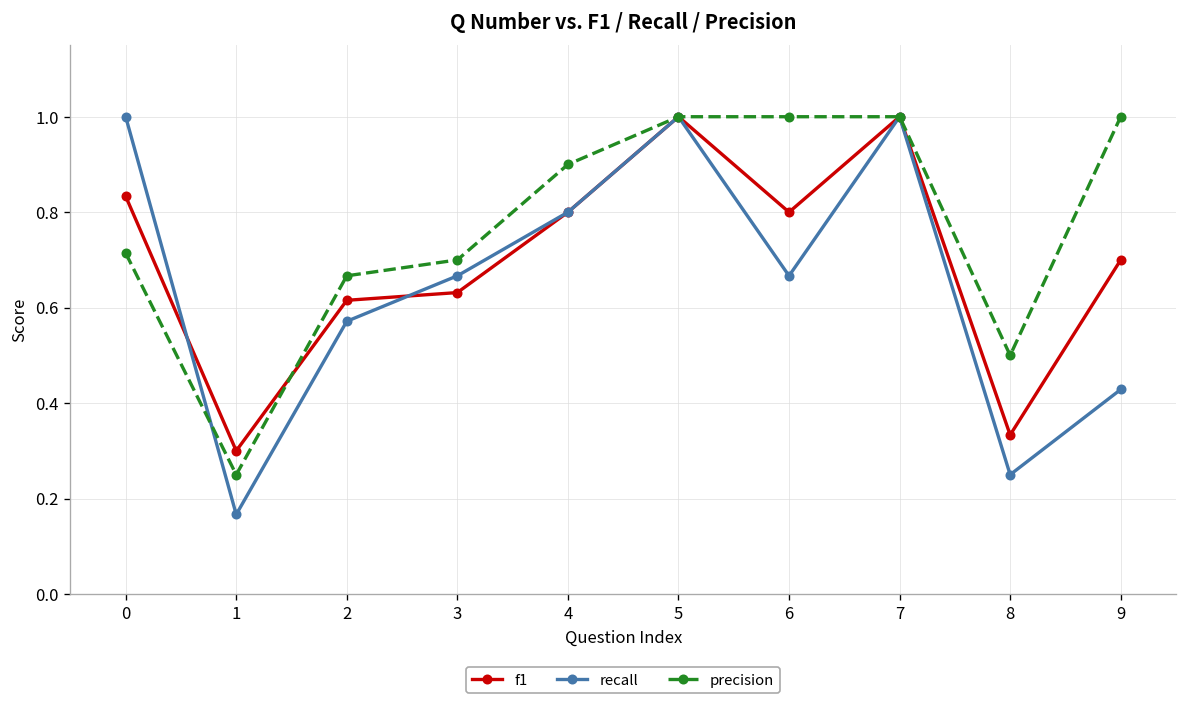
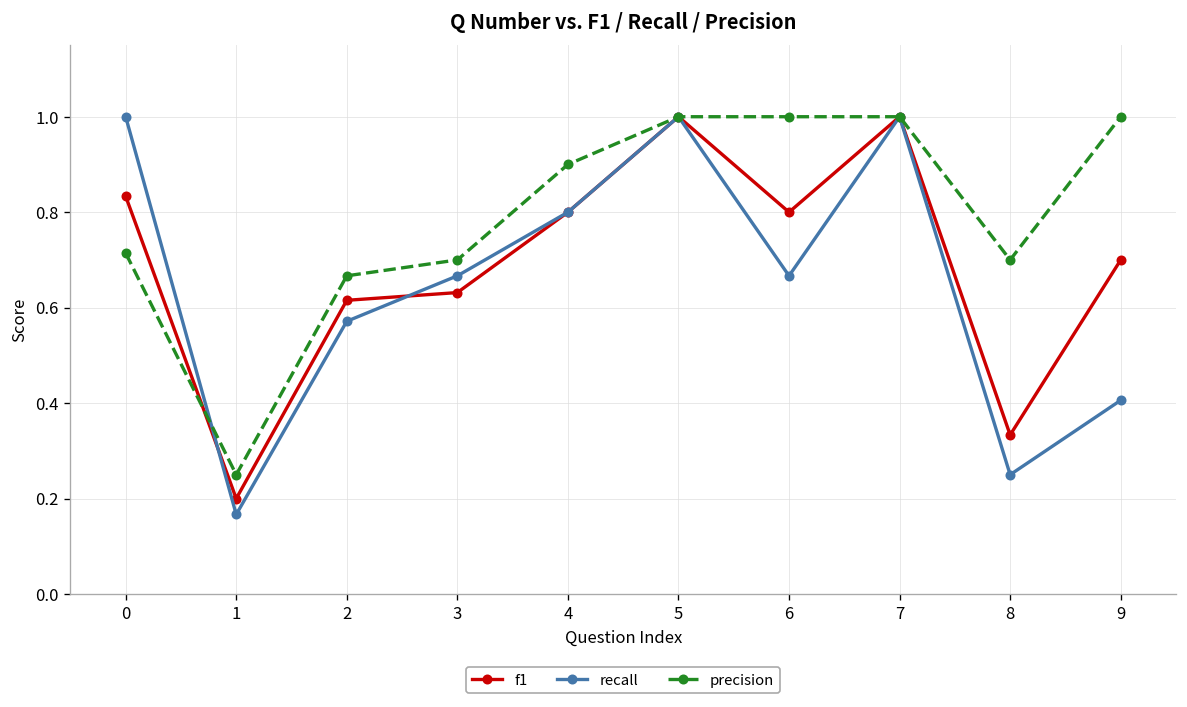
f1, 1: 0.3 -> 0.2
precision, 8: 0.5 -> 0.7
recall, 9: 0.43 -> 0.41
